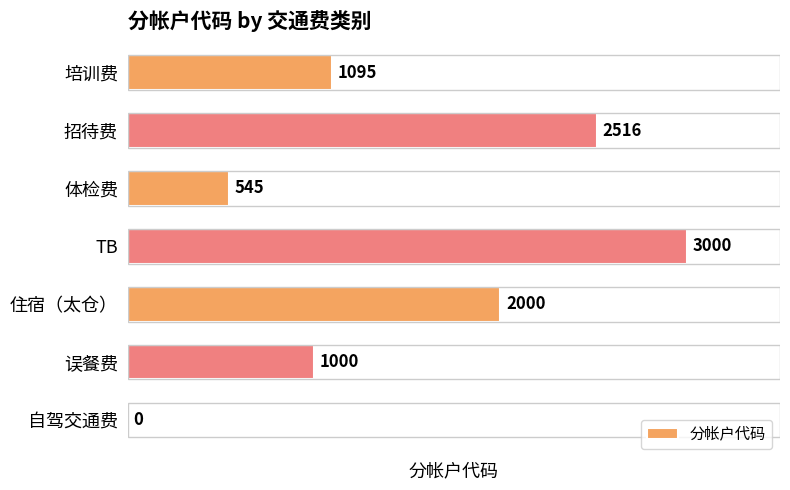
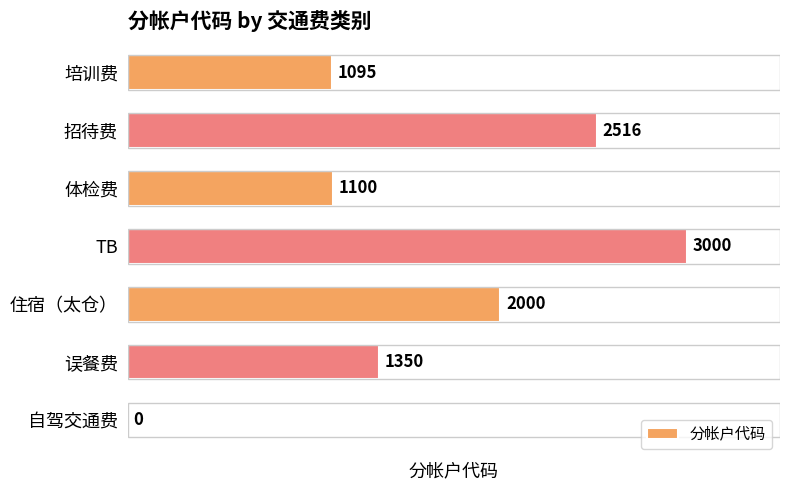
体检费: 545 -> 1100
误餐费: 1000 -> 1350
